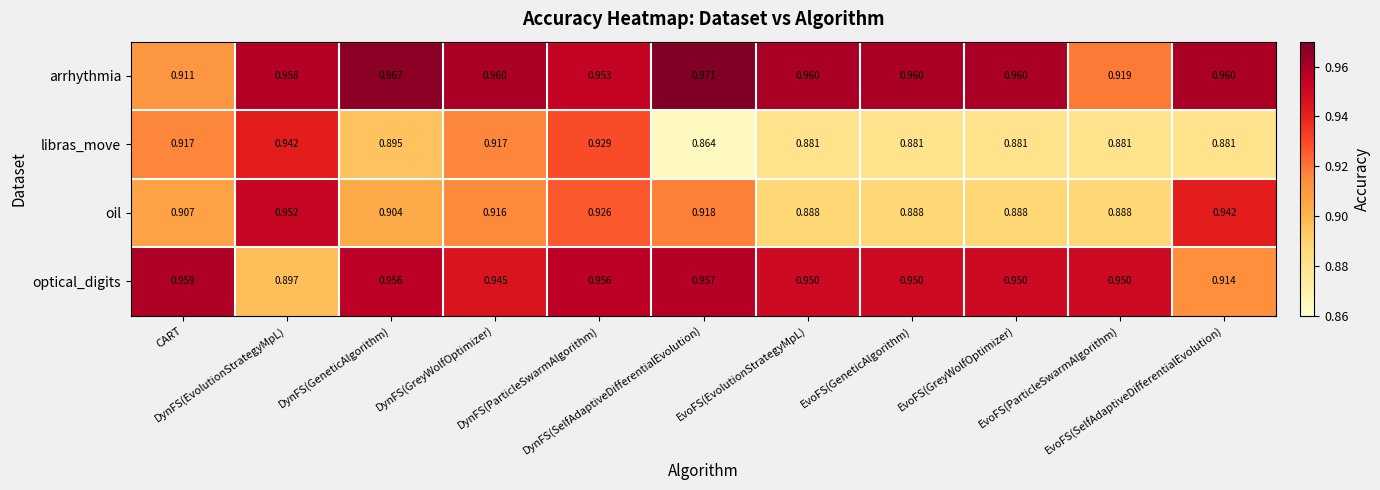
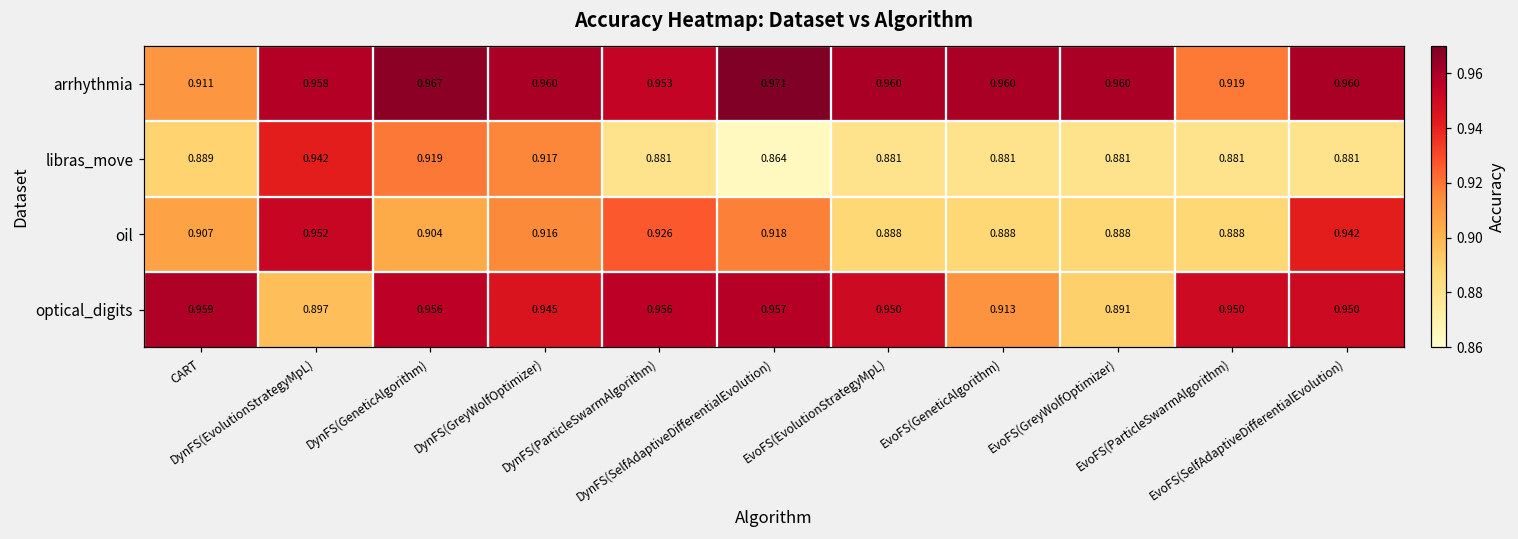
libras_move, CART: 0.917 -> 0.889
libras_move, DynFS(GeneticAlgorithm): 0.895 -> 0.919
libras_move, DynFS(ParticleSwarmAlgorithm): 0.929 -> 0.881
optical_digits, EvoFS(GeneticAlgorithm): 0.950 -> 0.913
optical_digits, EvoFS(GreyWolfOptimizer): 0.950 -> 0.891
optical_digits, EvoFS(SelfAdaptiveDifferentialEvolution): 0.914 -> 0.950
